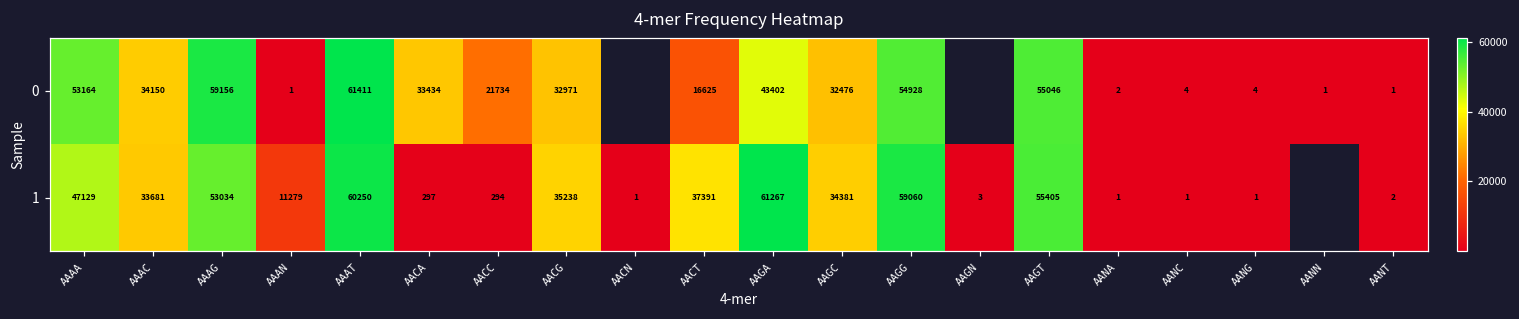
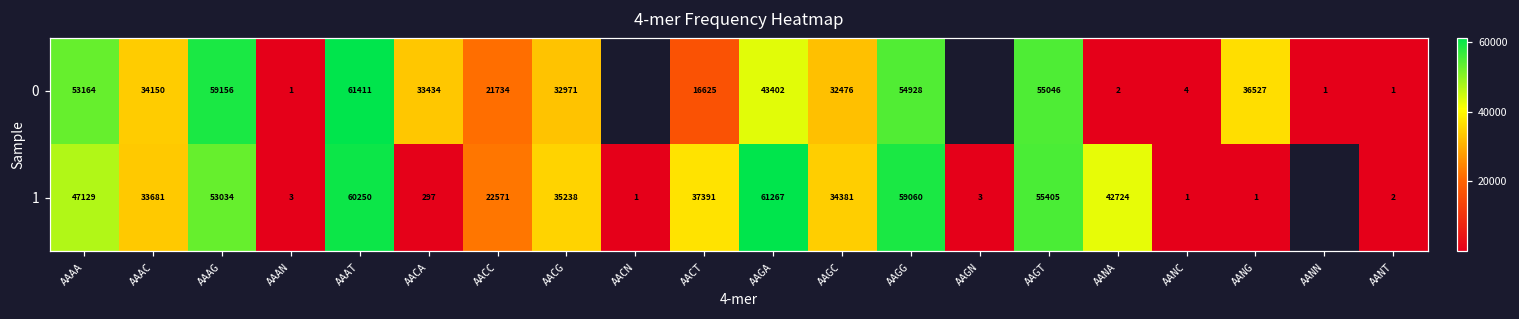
0, AANG: 4 -> 36527
1, AAAN: 11279 -> 3
1, AACC: 294 -> 22571
1, AANA: 1 -> 42724
